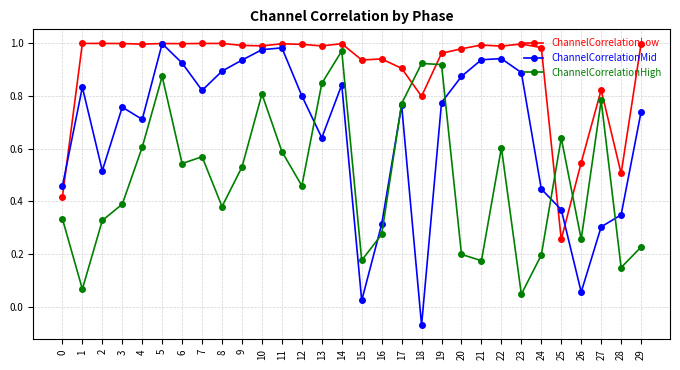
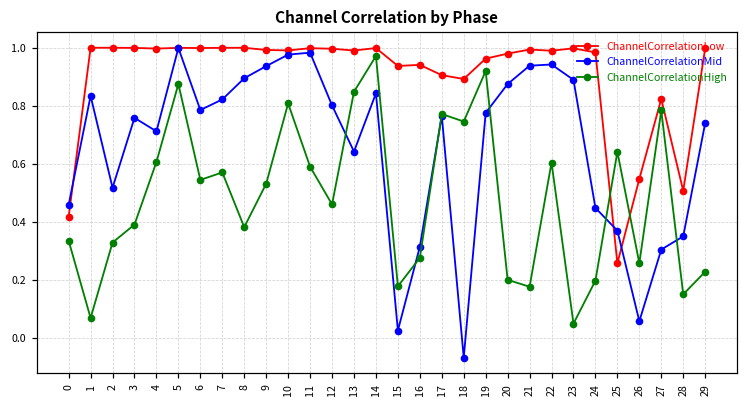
ChannelCorrelationMid, 6: 0.93 -> 0.79
ChannelCorrelationLow, 18: 0.80 -> 0.89
ChannelCorrelationHigh, 18: 0.92 -> 0.75
